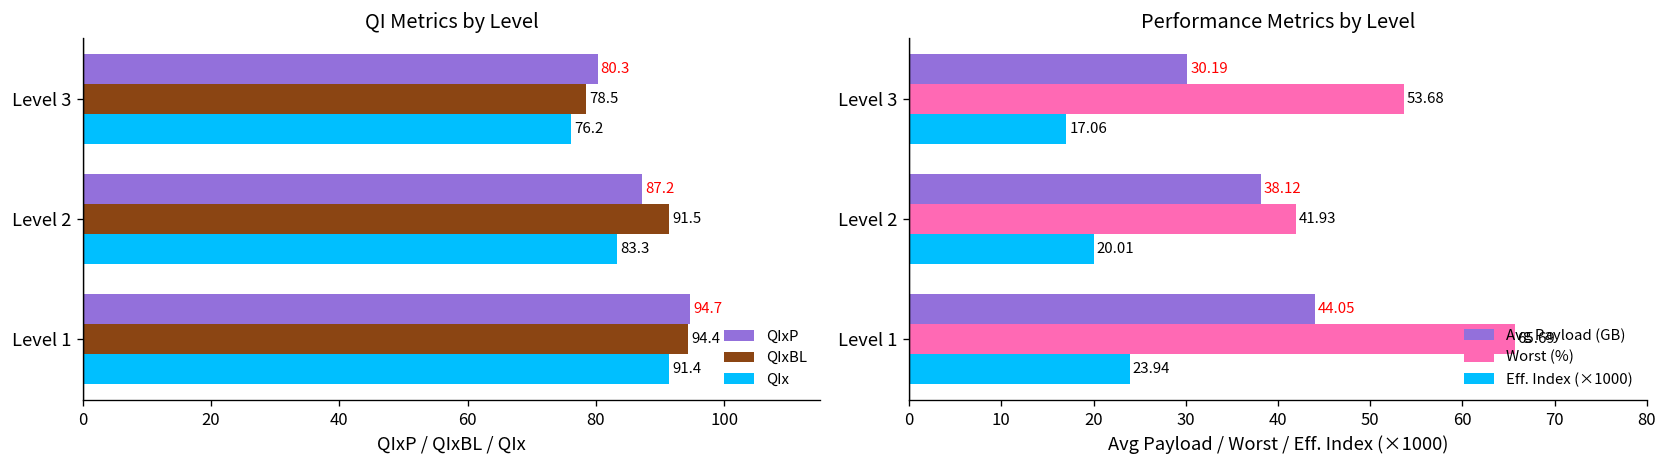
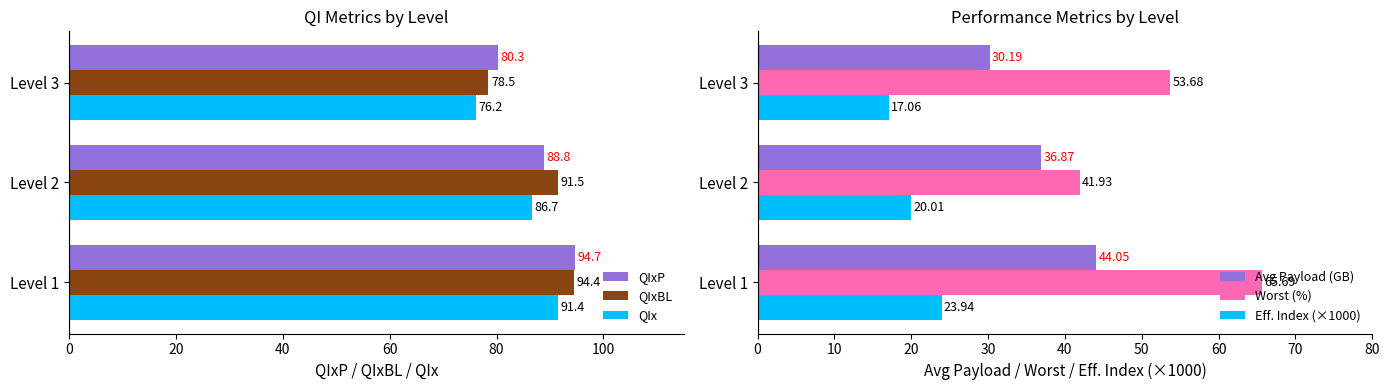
QI Metrics by Level, QIxP, Level 2: 87.2 -> 88.8
QI Metrics by Level, QIx, Level 2: 83.3 -> 86.7
Performance Metrics by Level, Avg Payload (GB), Level 2: 38.12 -> 36.87
